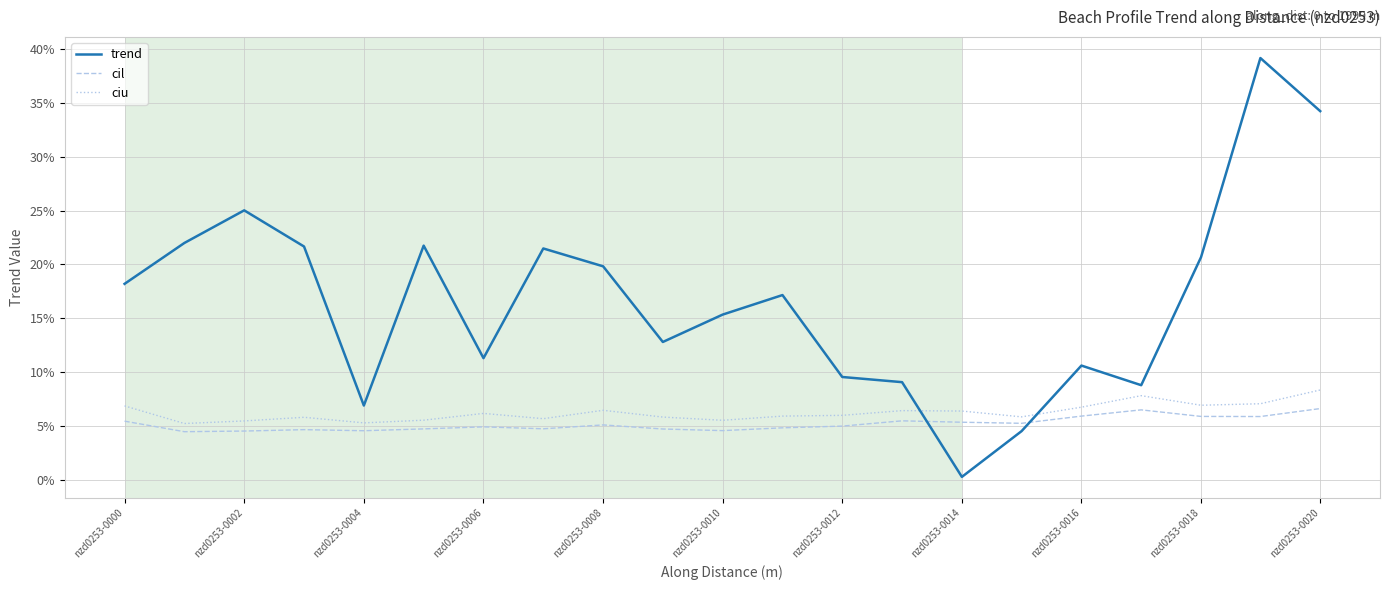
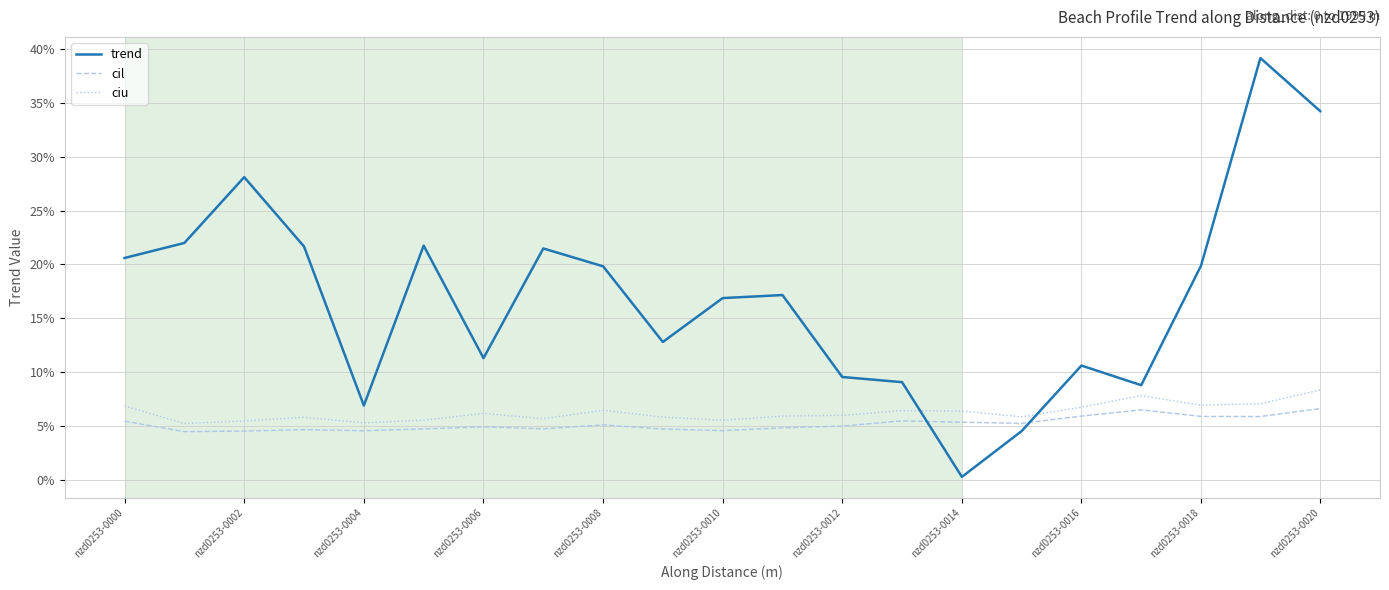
trend, nzd0253-0000: 18.2% -> 20.6%
trend, nzd0253-0002: 25.0% -> 28.1%
trend, nzd0253-0010: 15.3% -> 16.9%
trend, nzd0253-0018: 20.7% -> 19.9%
